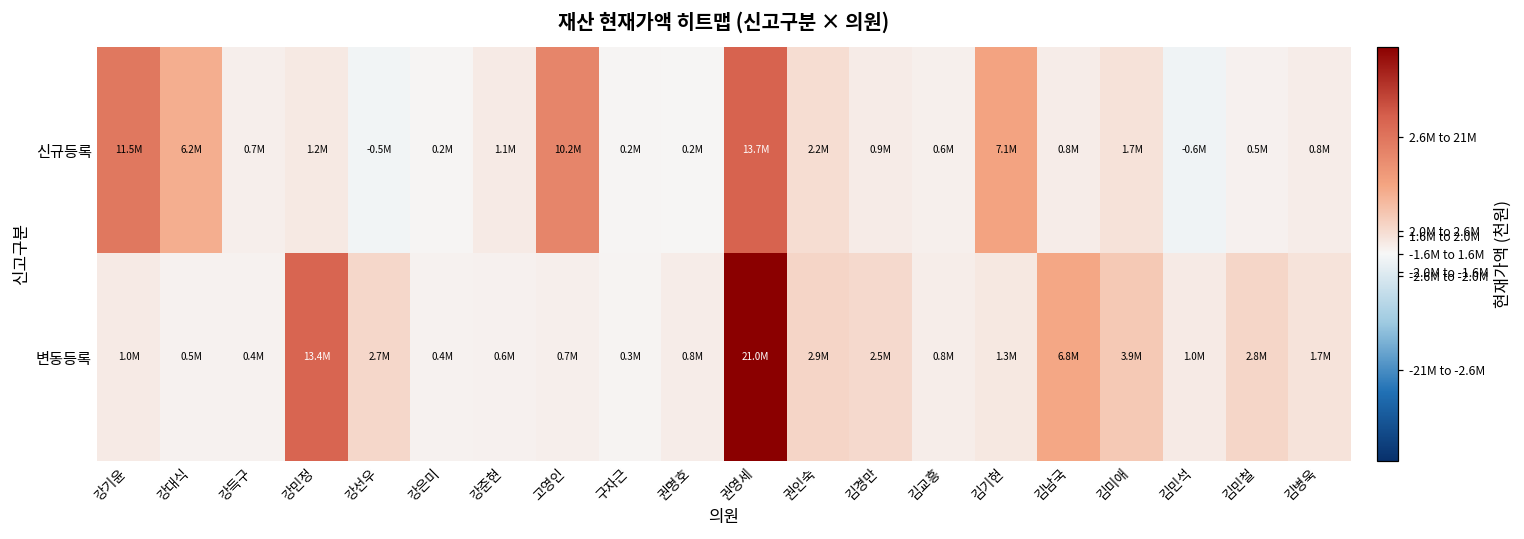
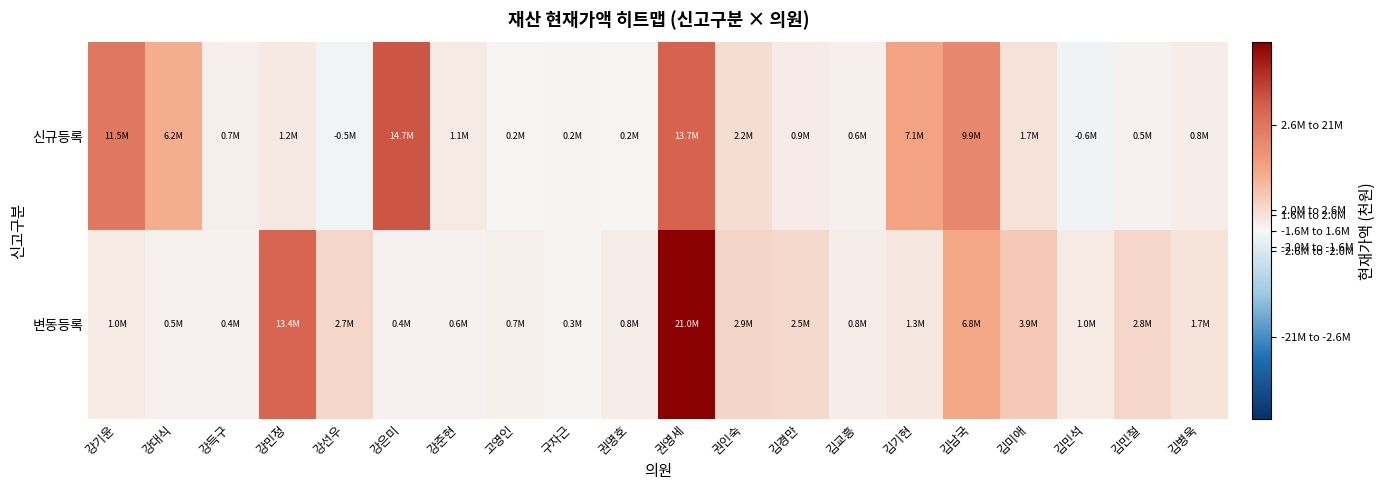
신규등록, 강은미: 0.2M -> 14.7M
신규등록, 고영인: 10.2M -> 0.2M
신규등록, 김남국: 0.8M -> 9.9M
